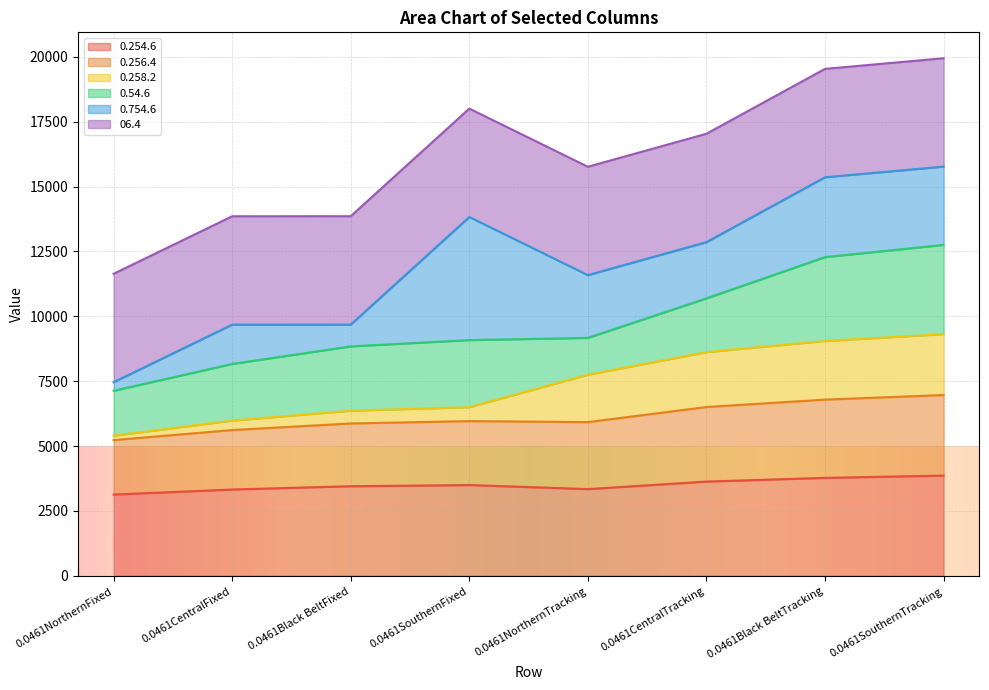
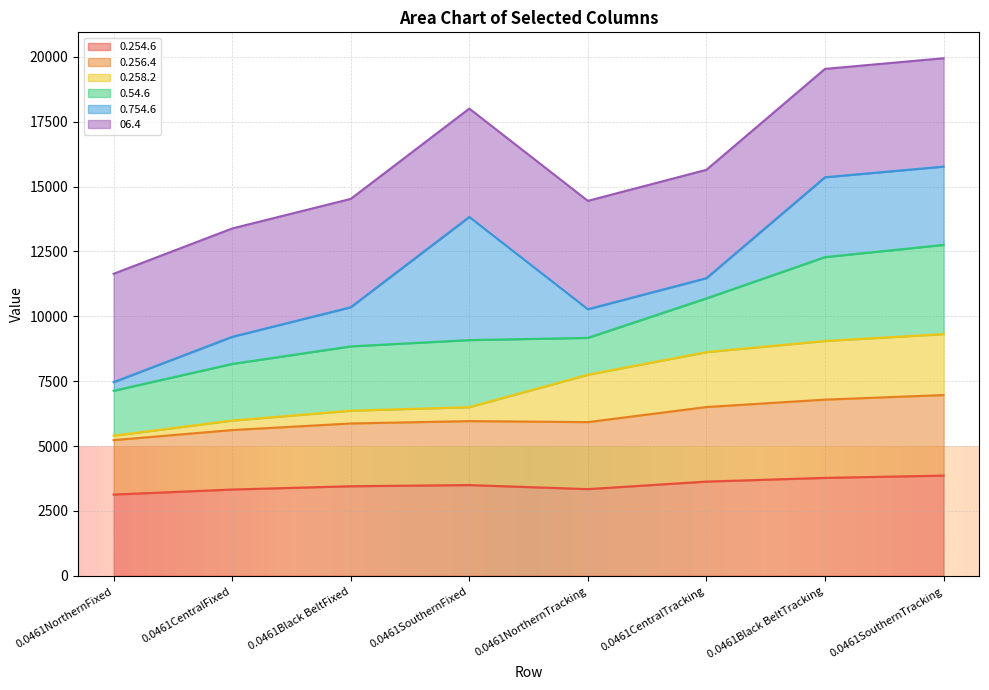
0.754.6, 0.0461CentralFixed: 1500 -> 1000
0.754.6, 0.0461Black BeltFixed: 800 -> 1500
0.754.6, 0.0461NorthernTracking: 2400 -> 1100
0.754.6, 0.0461CentralTracking: 2200 -> 800
